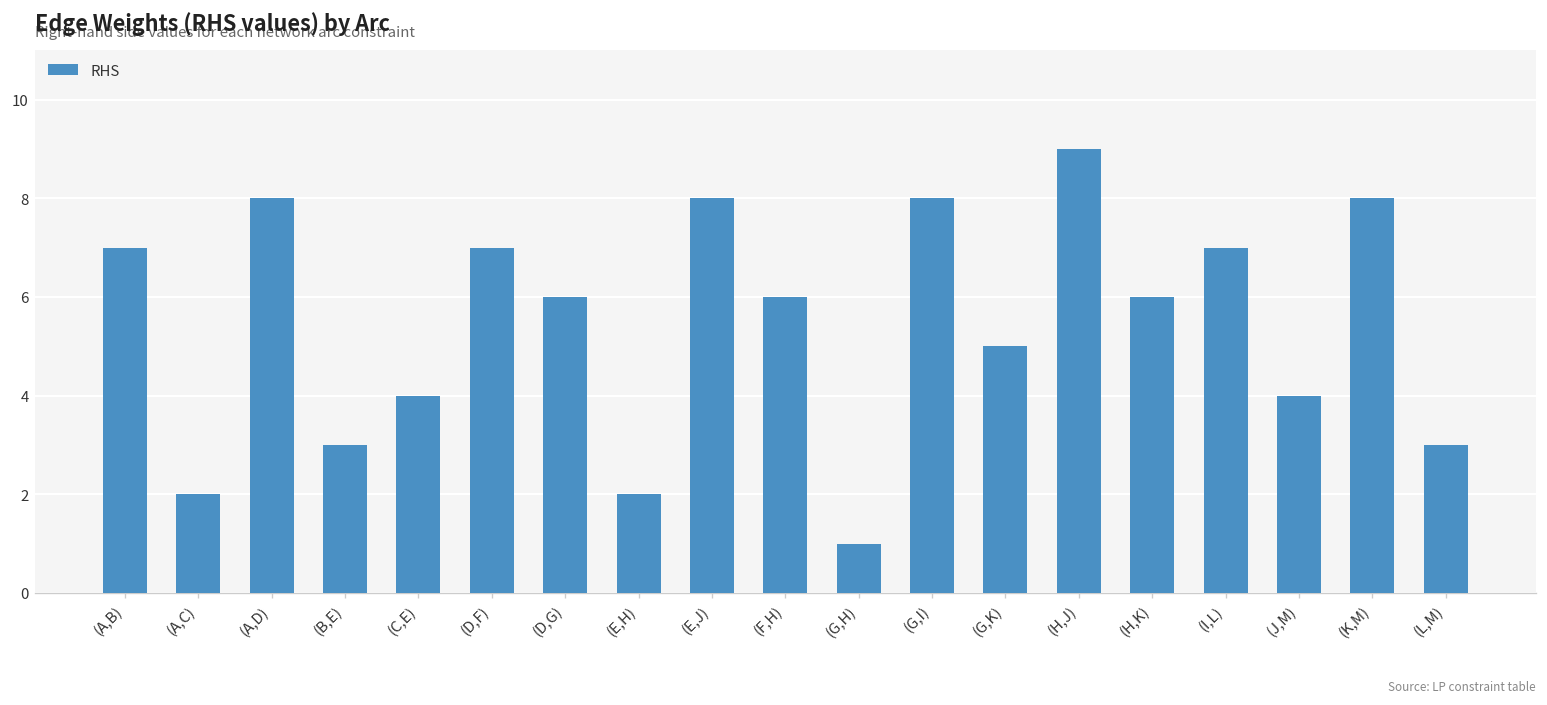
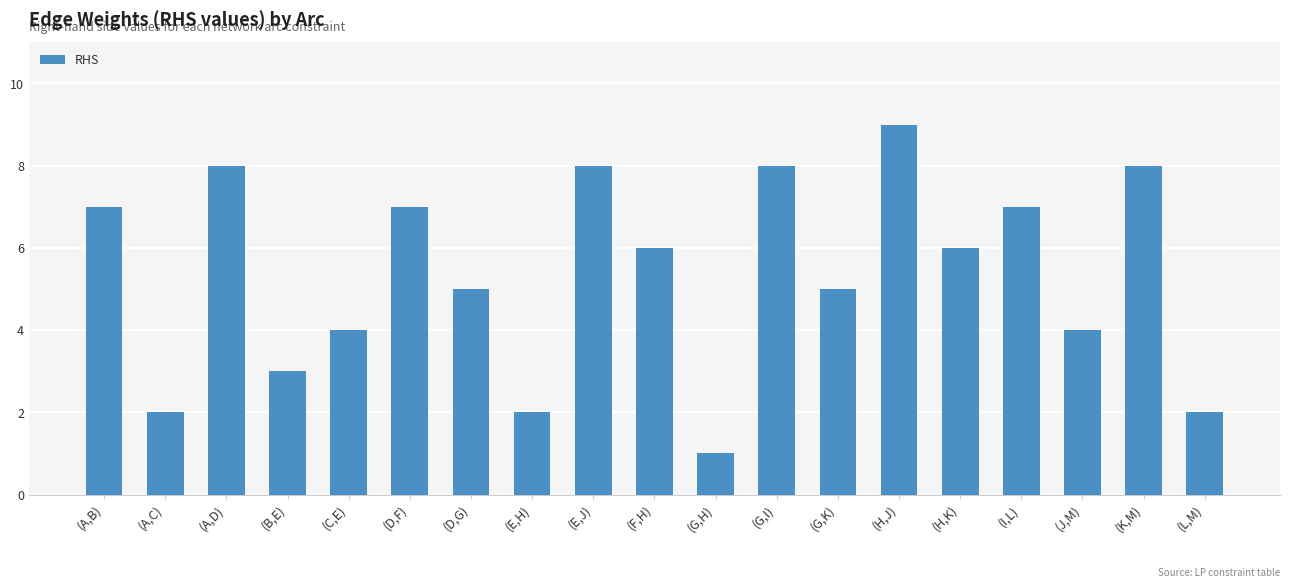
(D,G): 6 -> 5
(L,M): 3 -> 2
